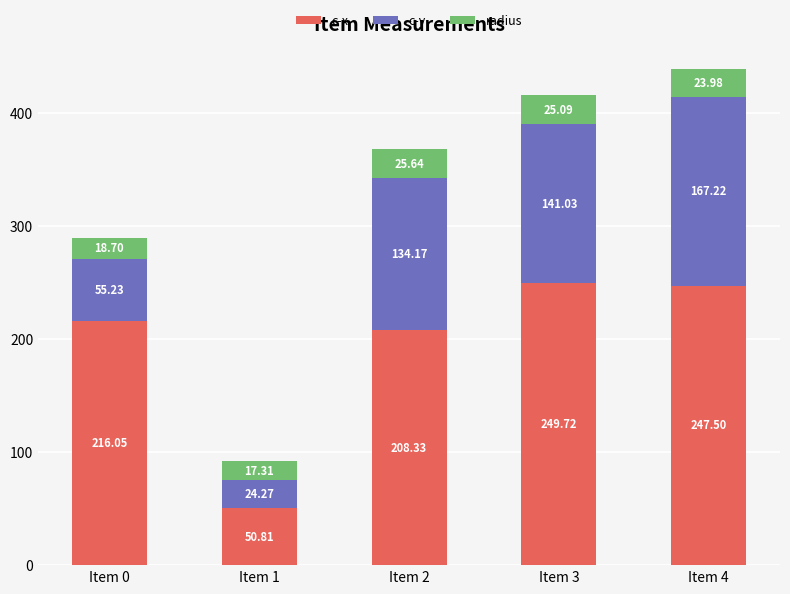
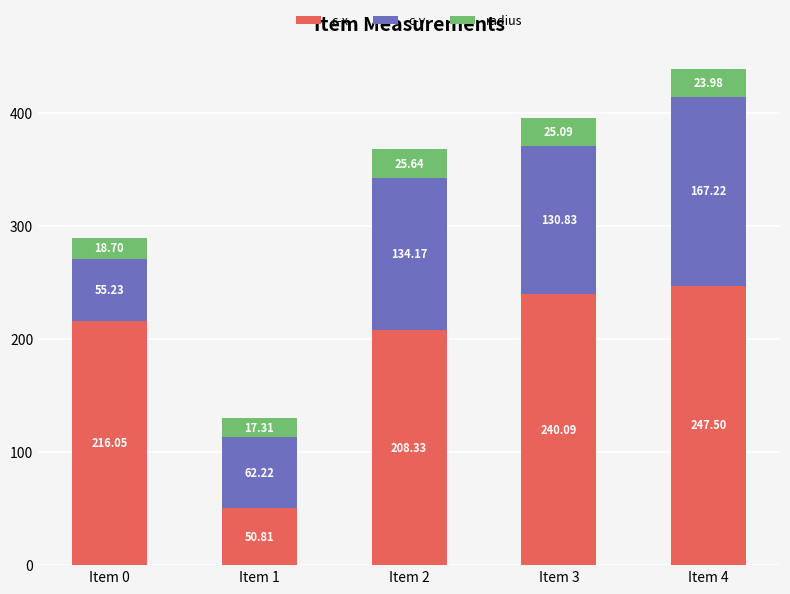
c-y, Item 1: 24.27 -> 62.22
c-x, Item 3: 249.72 -> 240.09
c-y, Item 3: 141.03 -> 130.83
